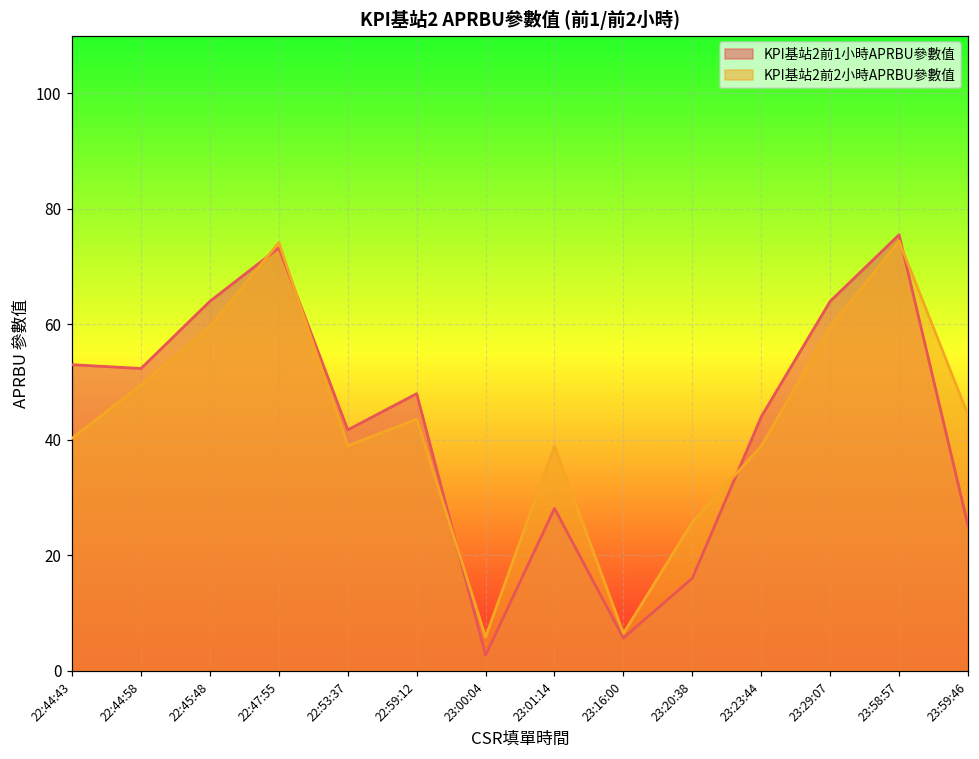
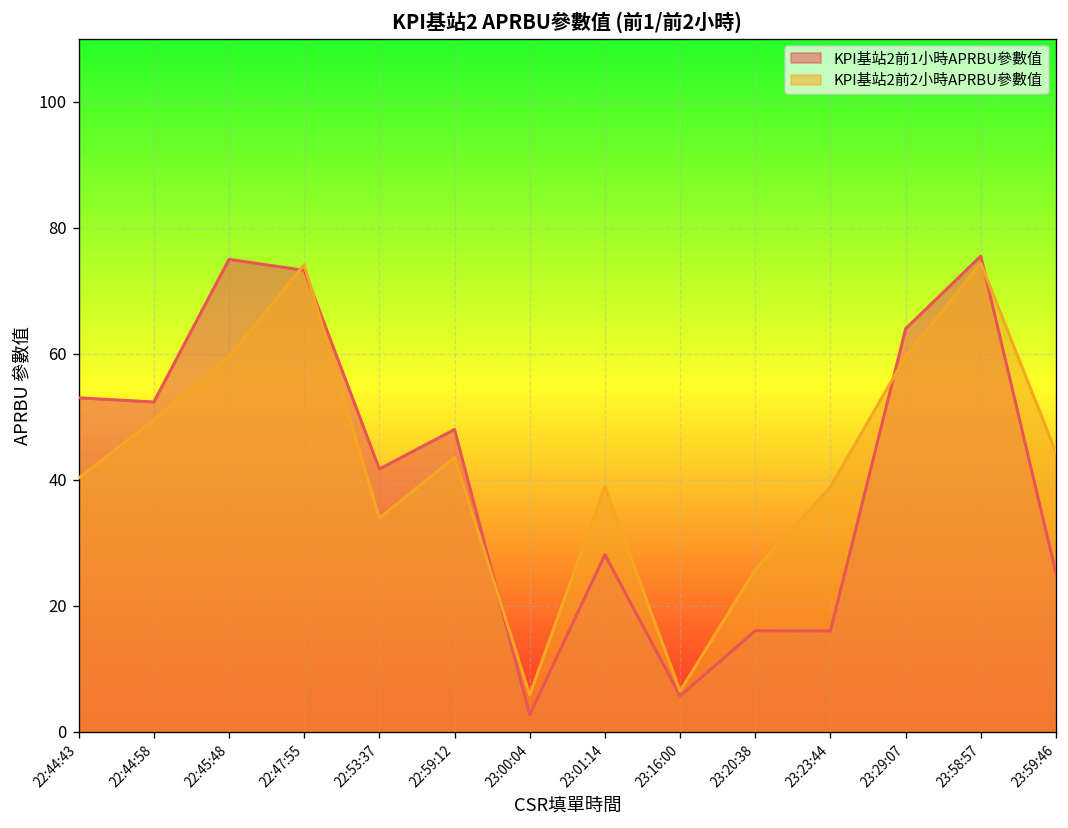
KPI基站2前1小時APRBU參數值, 22:45:48: 64 -> 75
KPI基站2前2小時APRBU參數值, 22:53:37: 39 -> 34
KPI基站2前1小時APRBU參數值, 23:23:44: 44 -> 16
